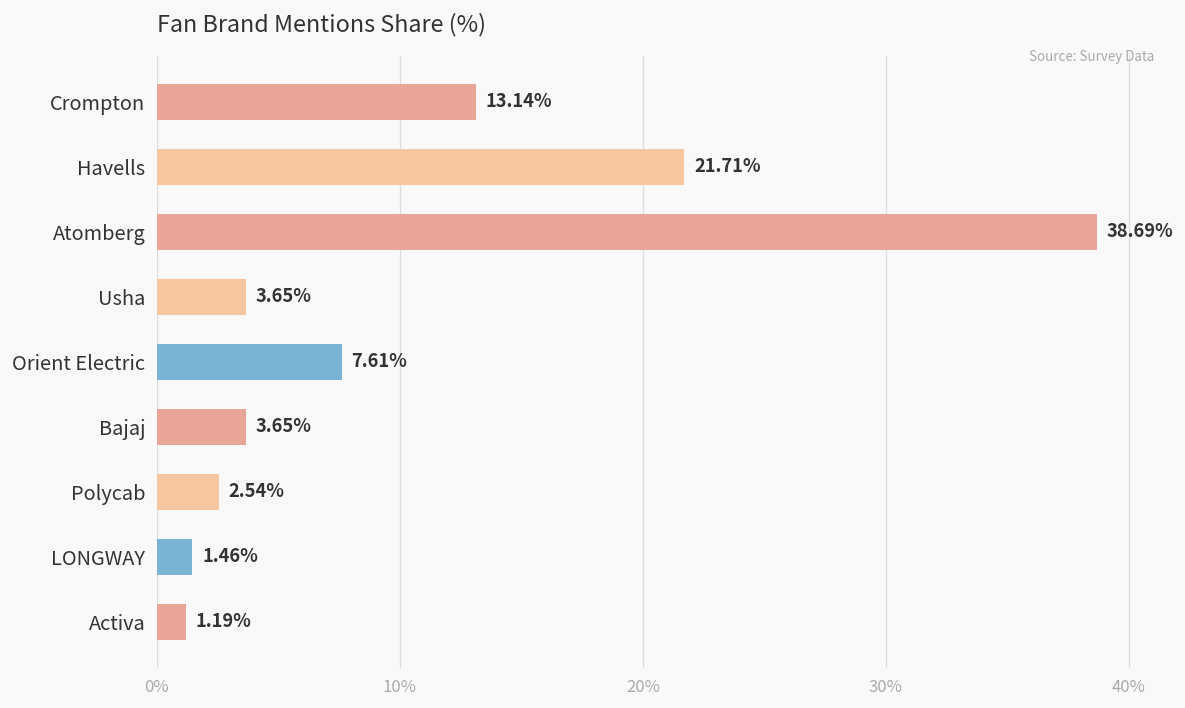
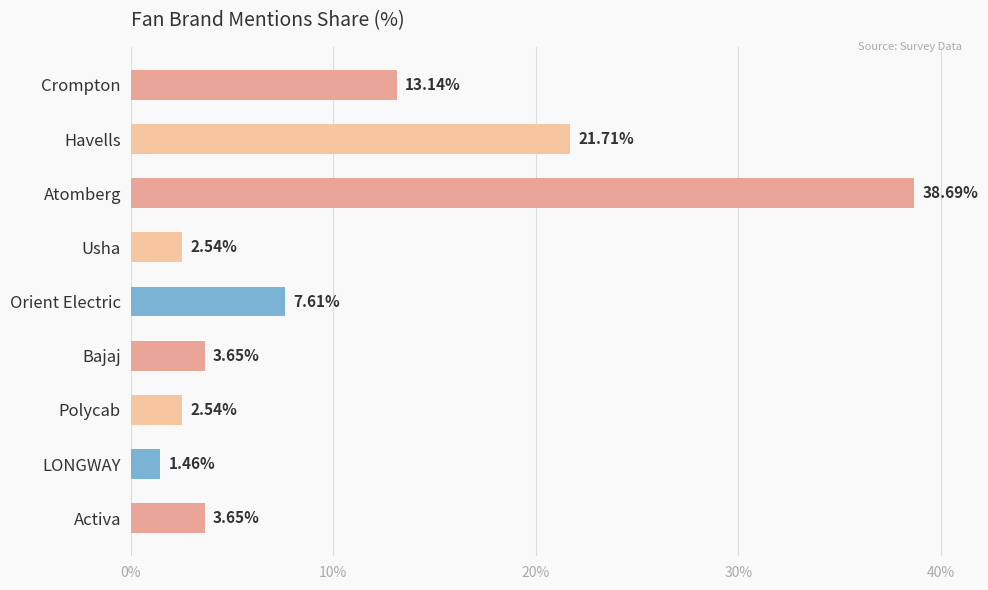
Usha: 3.65% -> 2.54%
Activa: 1.19% -> 3.65%
